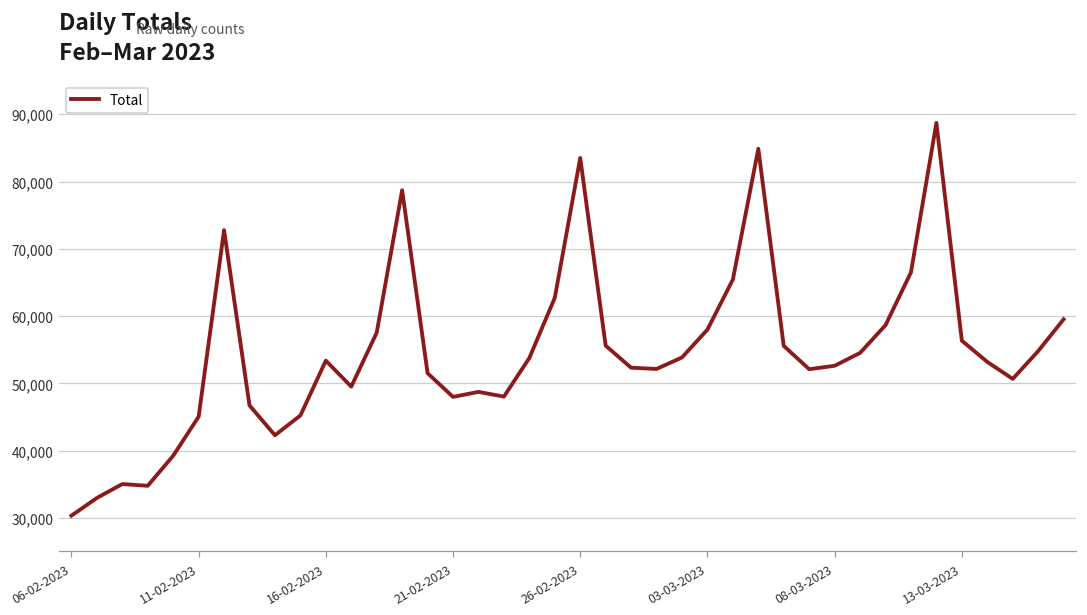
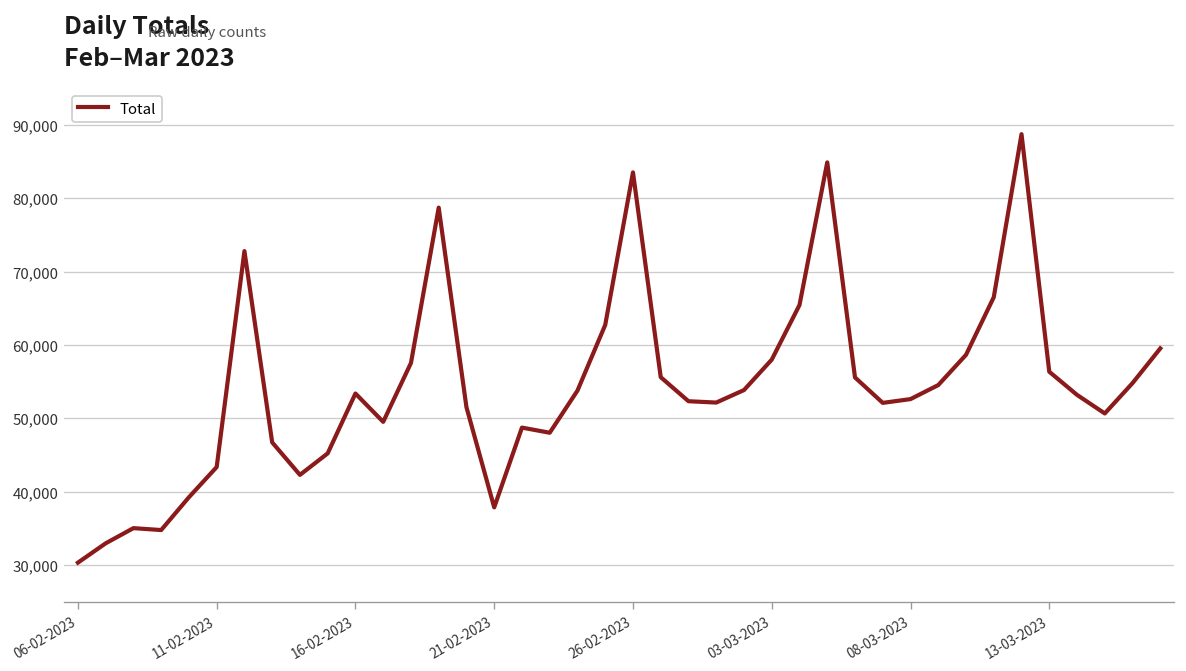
11-02-2023: 45,000 -> 43,000
21-02-2023: 48,000 -> 38,000
